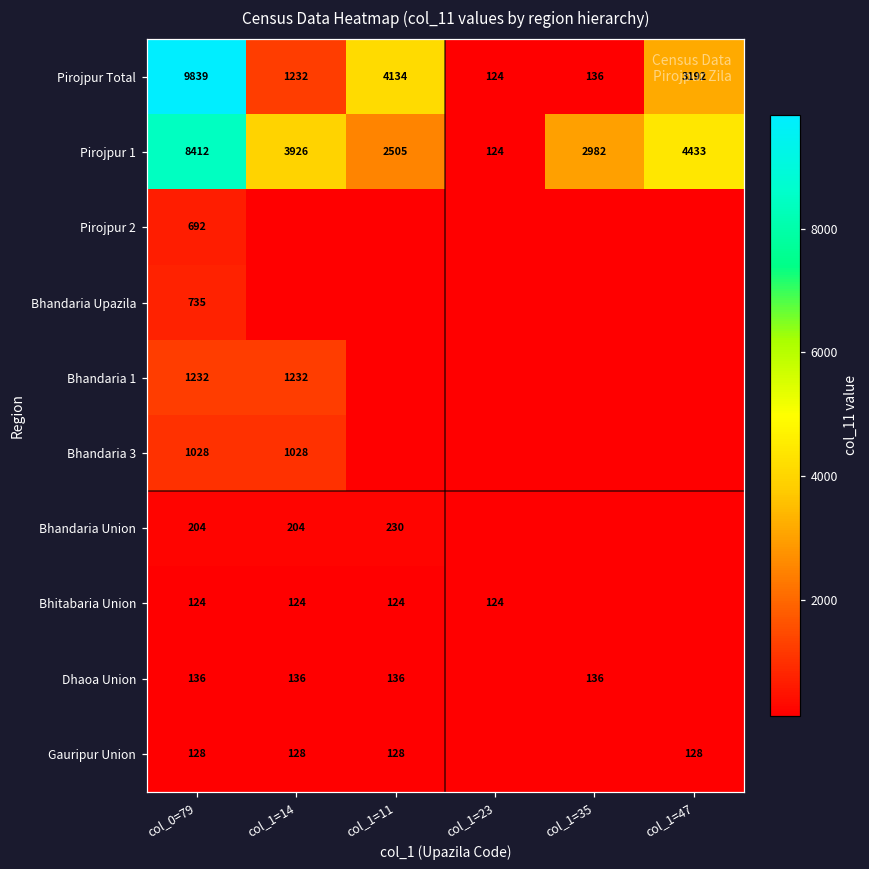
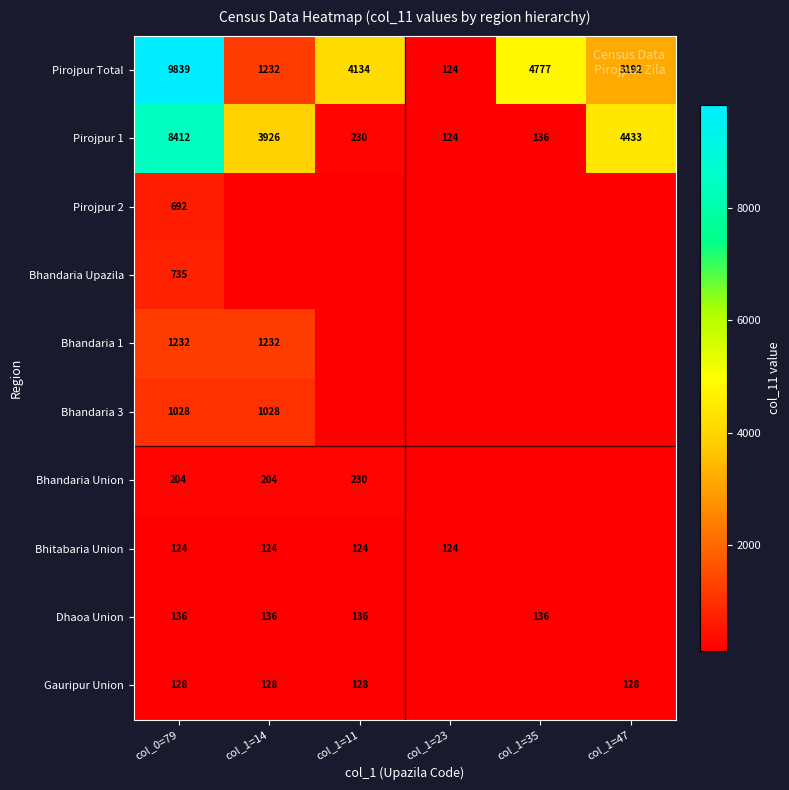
Pirojpur Total, col_1=35: 136 -> 4777
Pirojpur 1, col_1=11: 2505 -> 230
Pirojpur 1, col_1=35: 2982 -> 136
